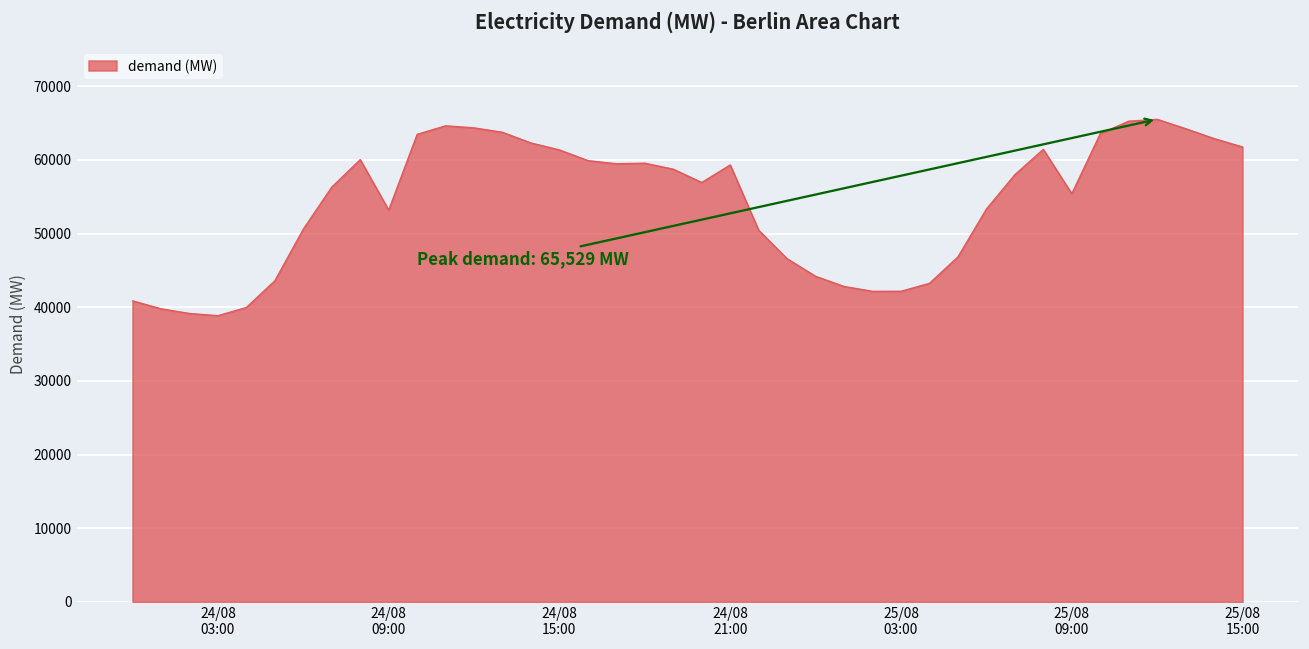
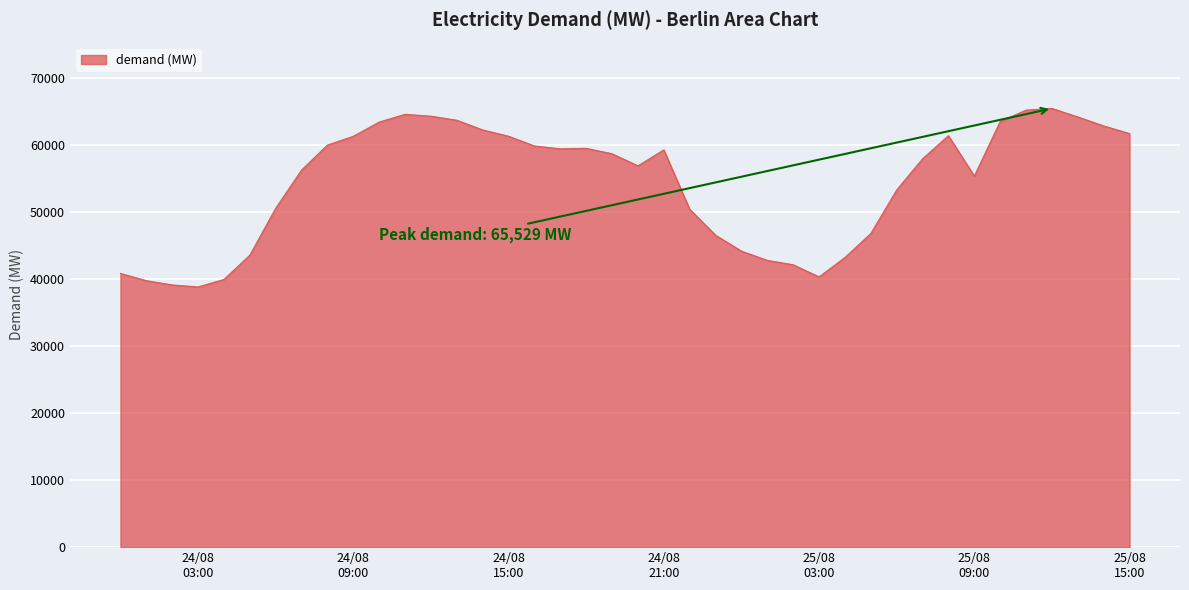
24/08 09:00: 53000 -> 61000
25/08 03:00: 42000 -> 40000
